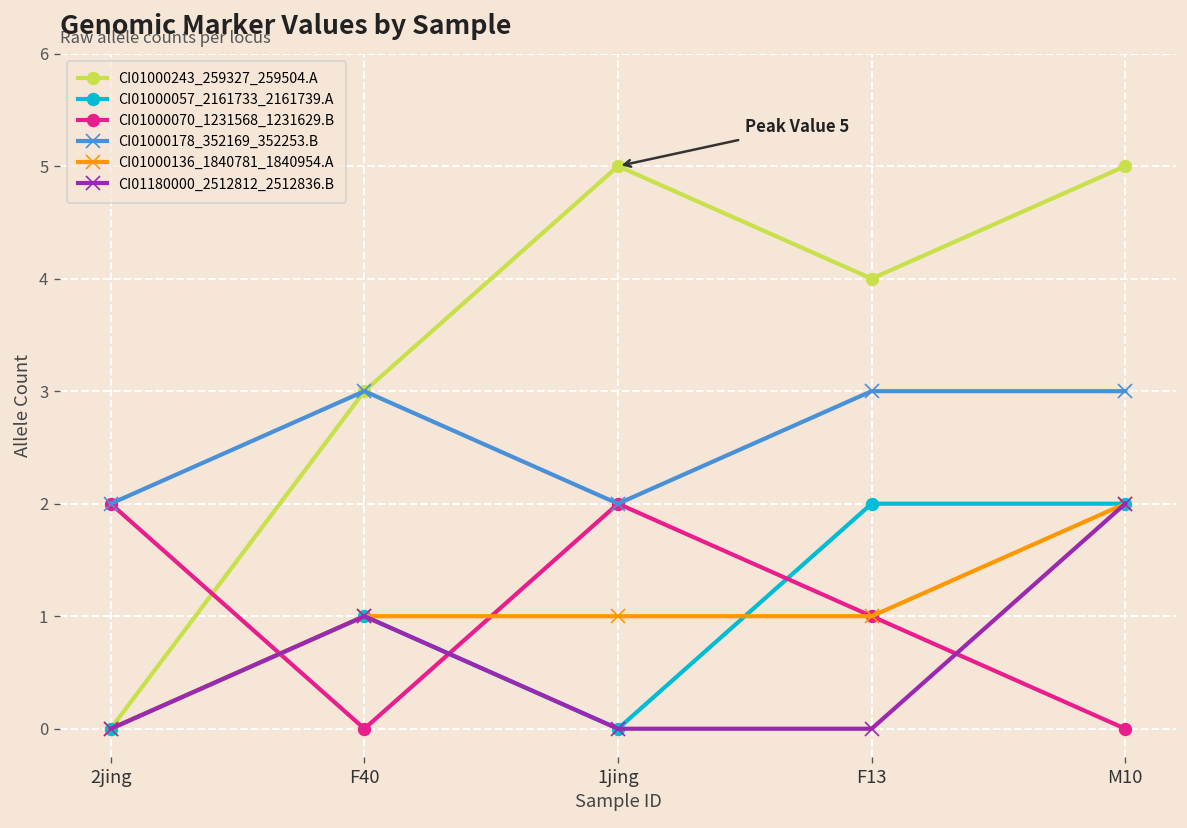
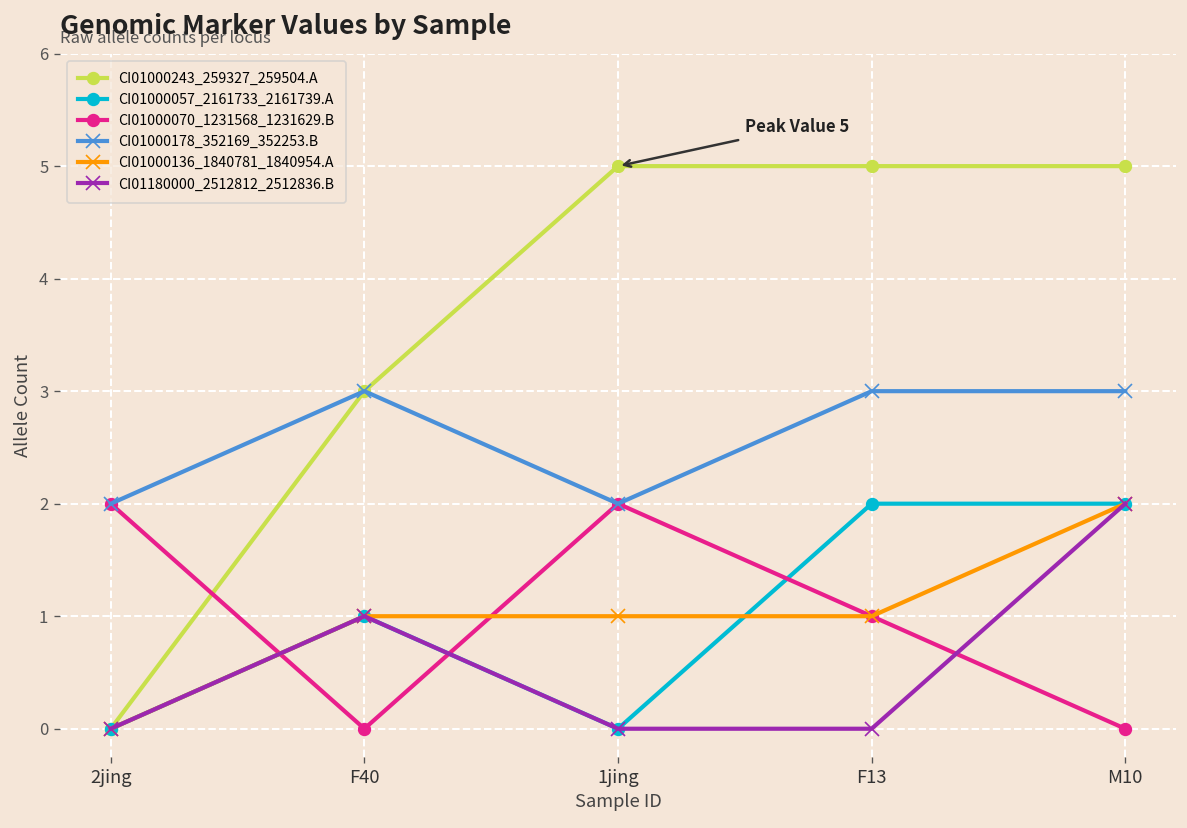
CI01000243_259327_259504.A, F13: 4 -> 5
